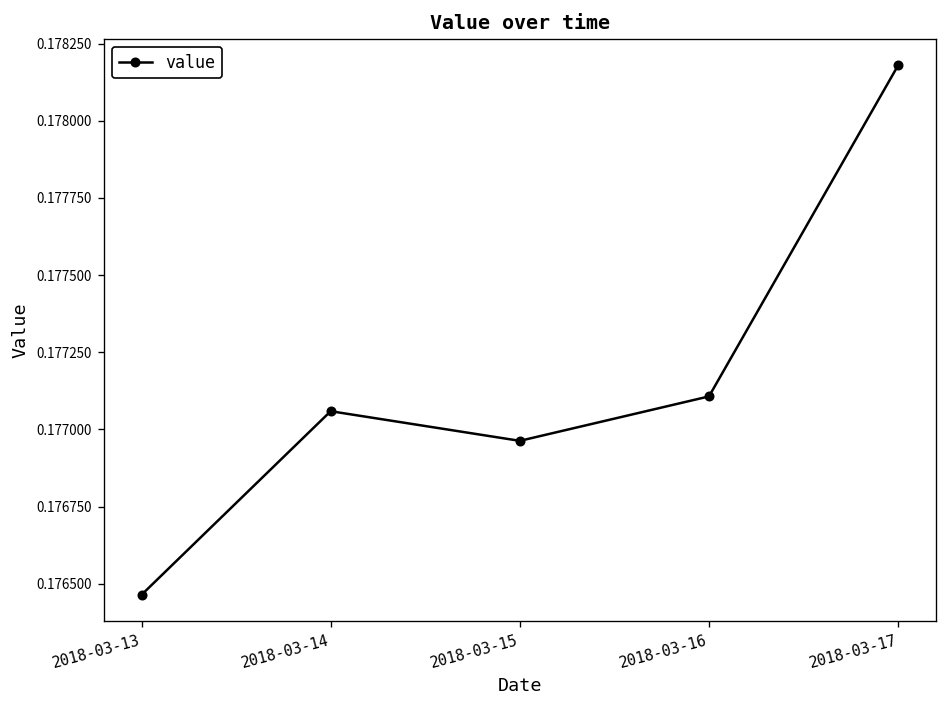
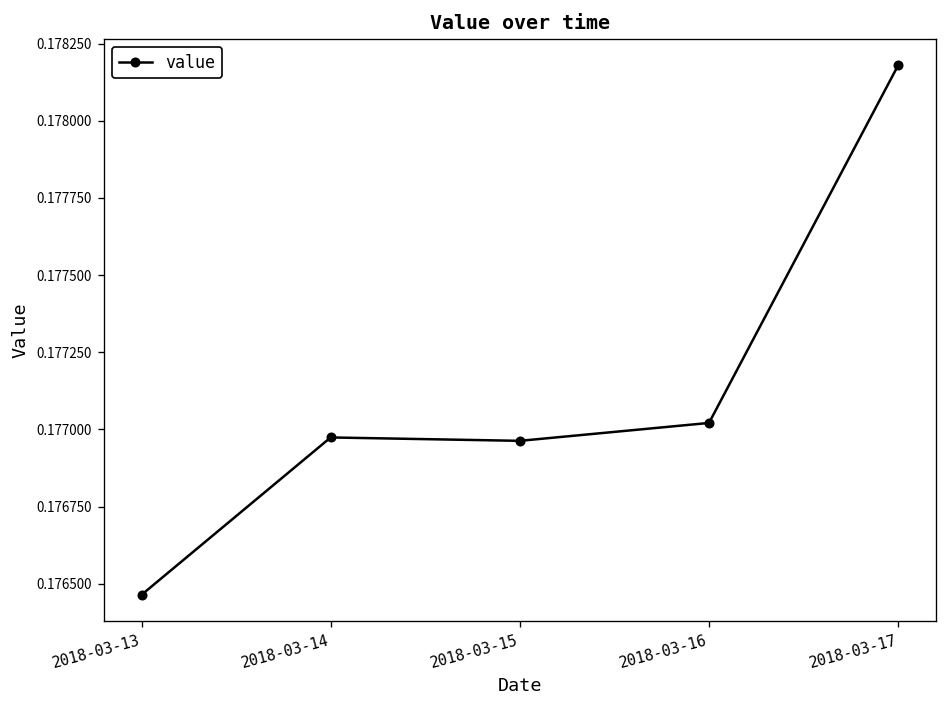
2018-03-14: 0.17706 -> 0.17697
2018-03-16: 0.17711 -> 0.17702
